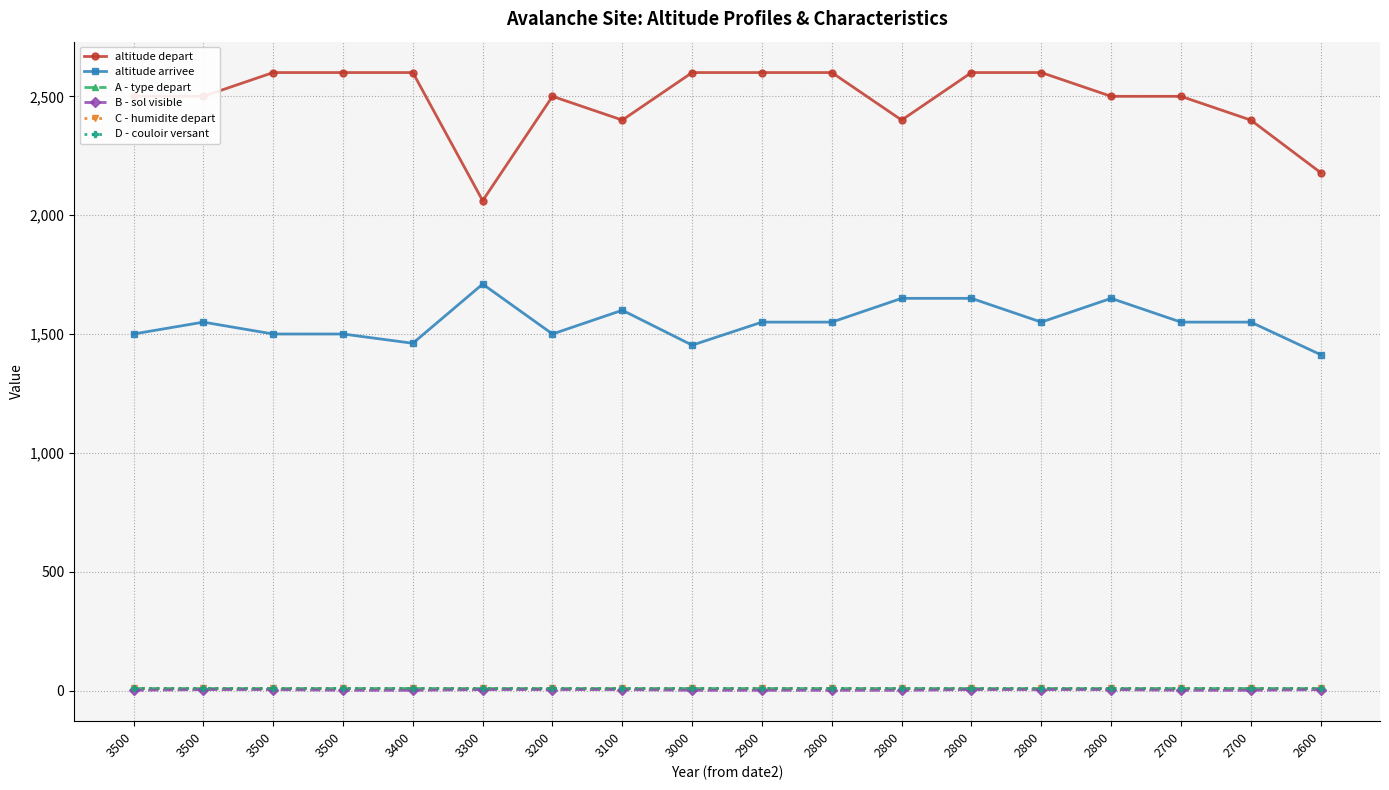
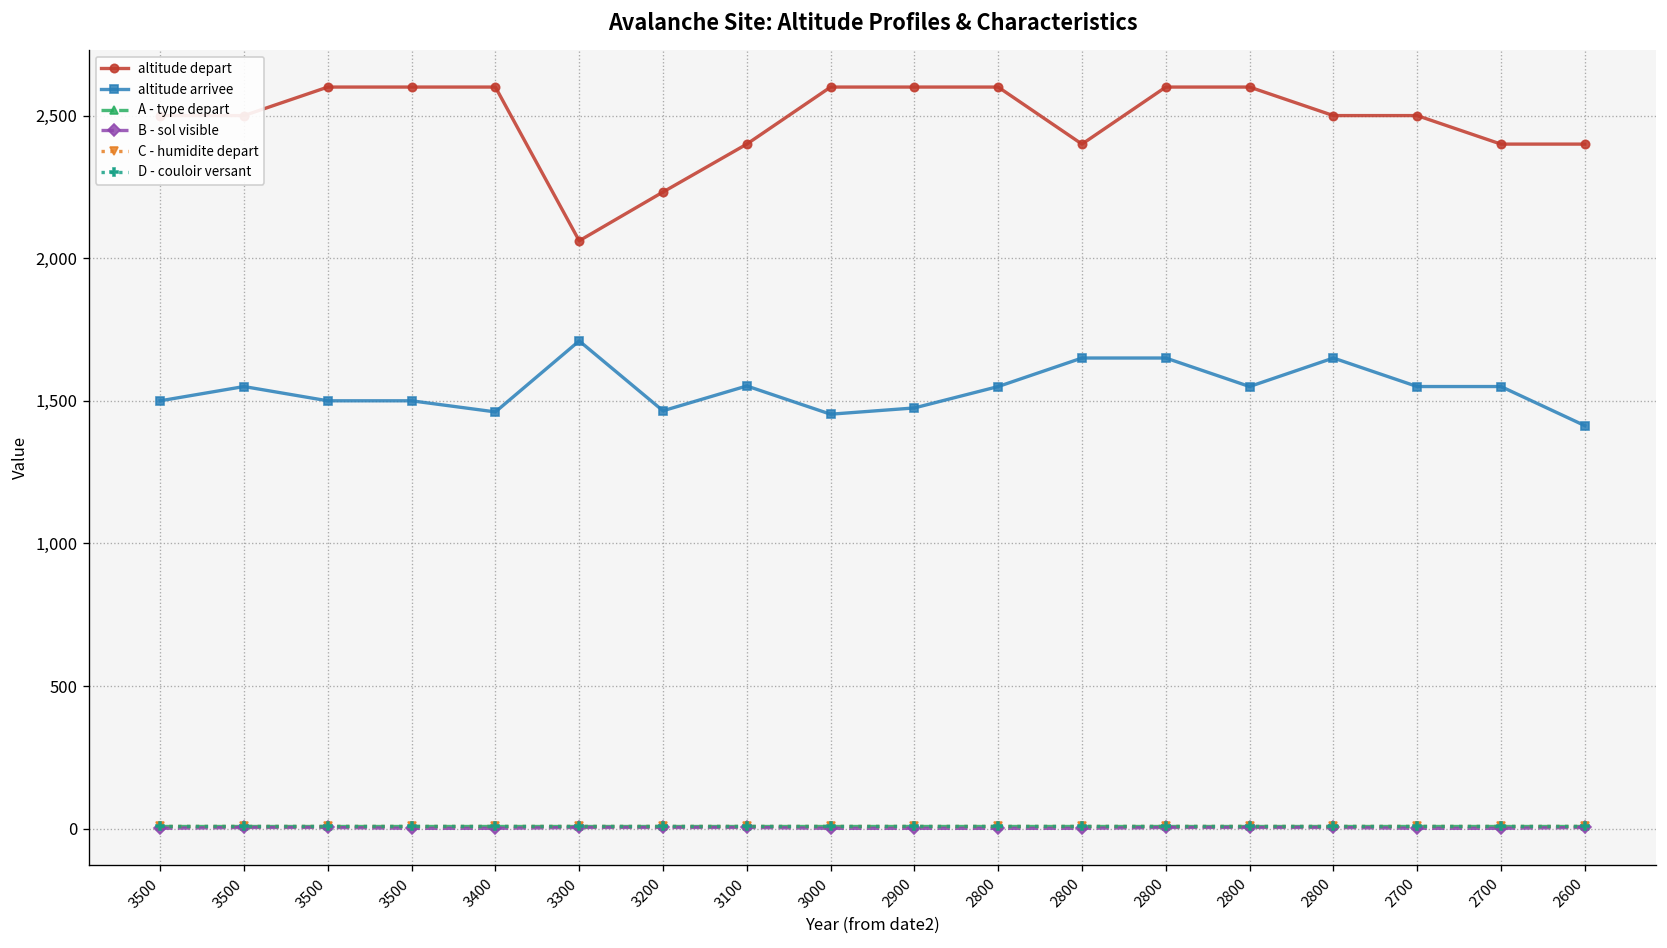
altitude depart, 3200: 2,500 -> 2,230
altitude arrivee, 3200: 1,500 -> 1,470
altitude arrivee, 3100: 1,600 -> 1,550
altitude arrivee, 2900: 1,550 -> 1,480
altitude depart, 2600: 2,180 -> 2,400
